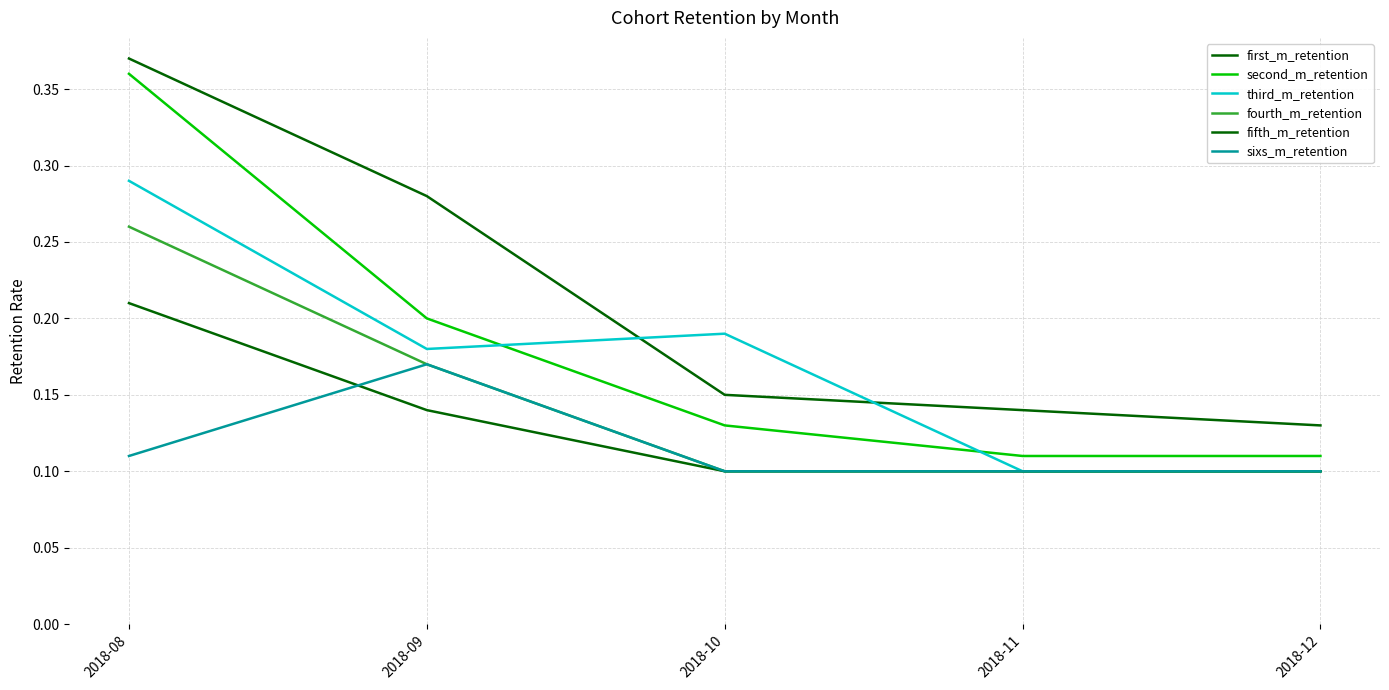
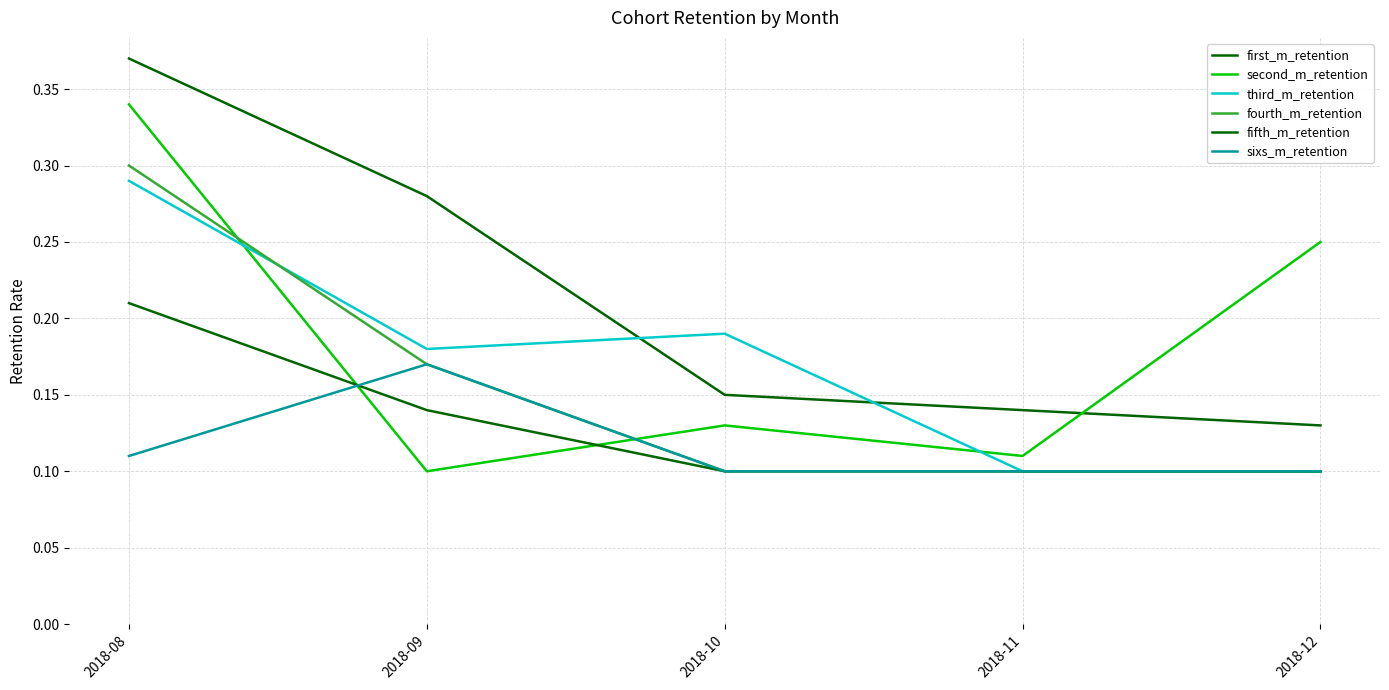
second_m_retention, 2018-08: 0.36 -> 0.34
fourth_m_retention, 2018-08: 0.26 -> 0.30
second_m_retention, 2018-09: 0.2 -> 0.1
second_m_retention, 2018-12: 0.11 -> 0.25
